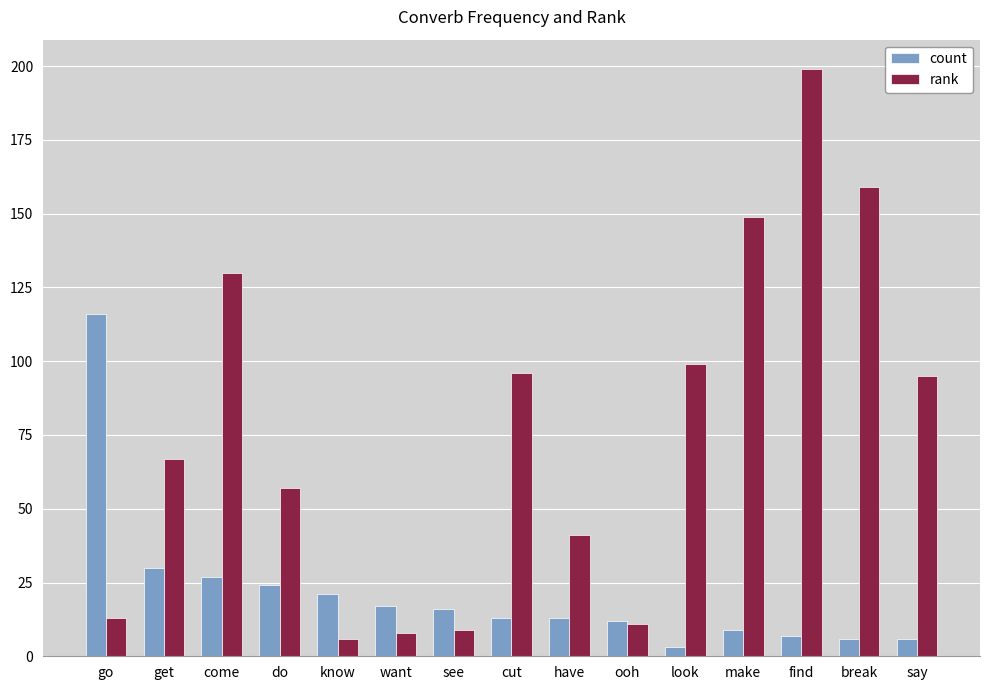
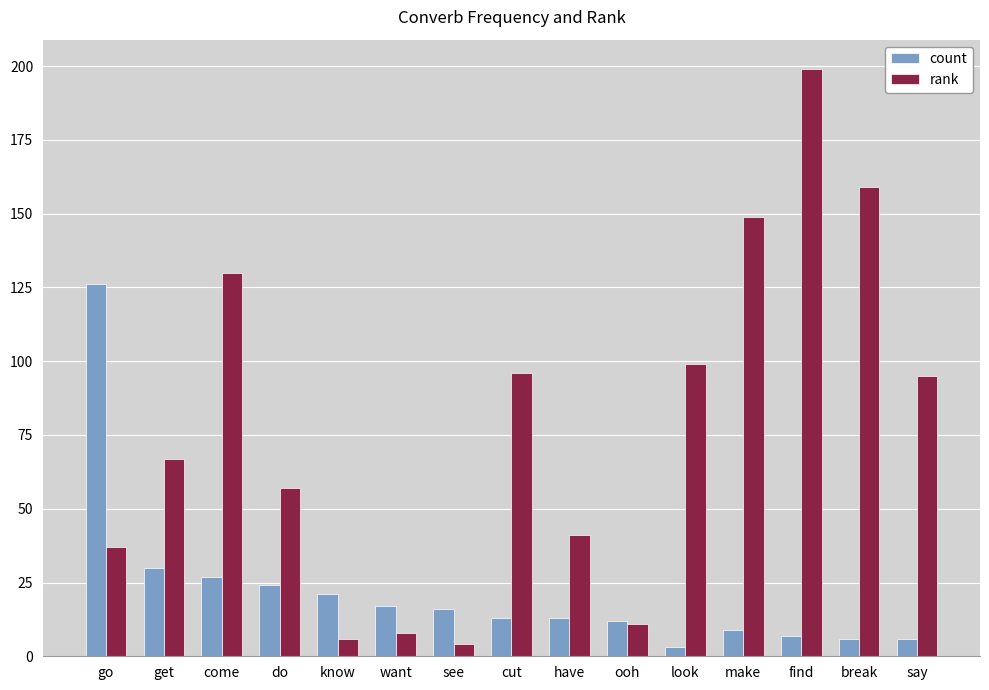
count, go: 116 -> 126
rank, go: 13 -> 37
rank, see: 9 -> 4
